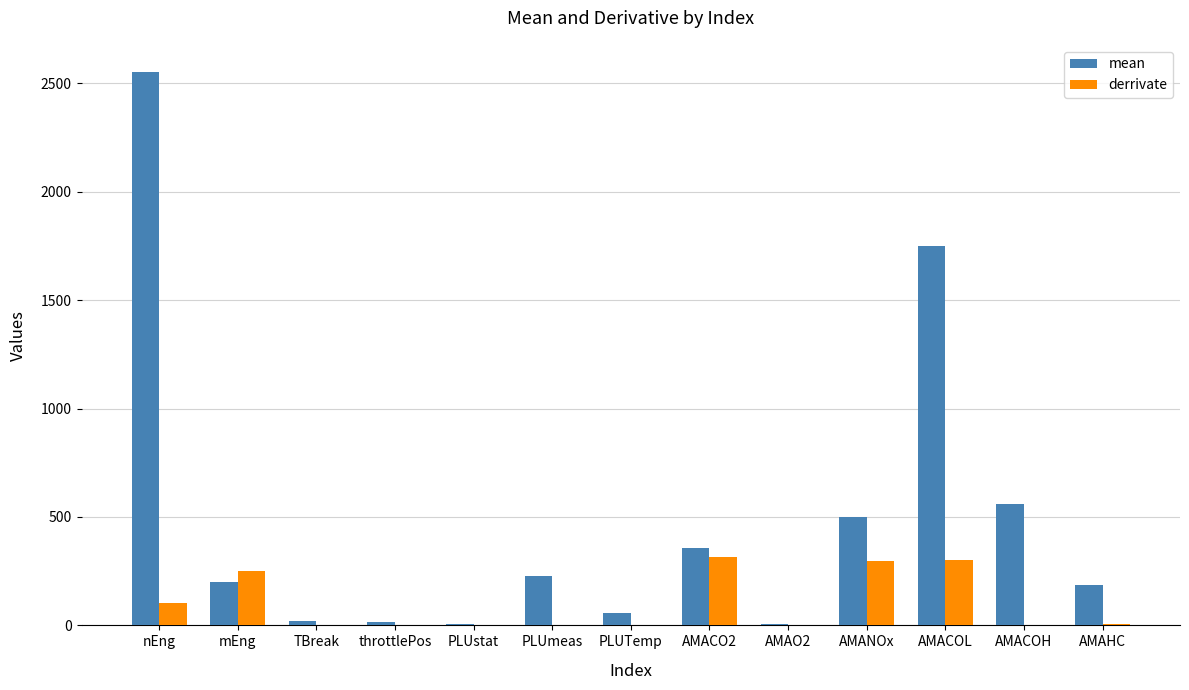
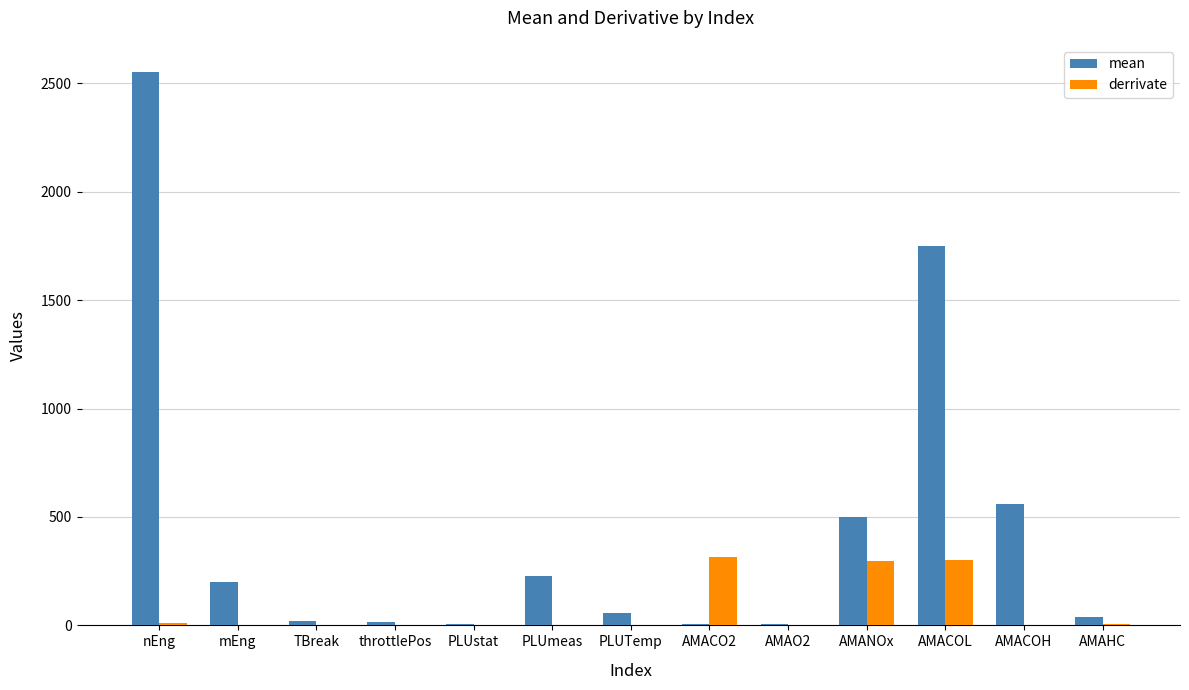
derrivate, nEng: 100 -> 10
derrivate, mEng: 250 -> 0
mean, AMACO2: 360 -> 10
mean, AMAHC: 180 -> 40
